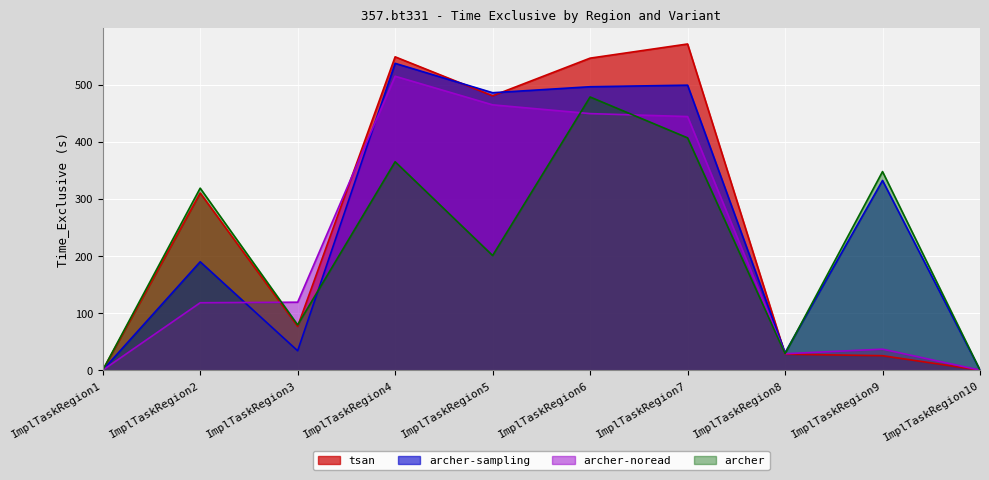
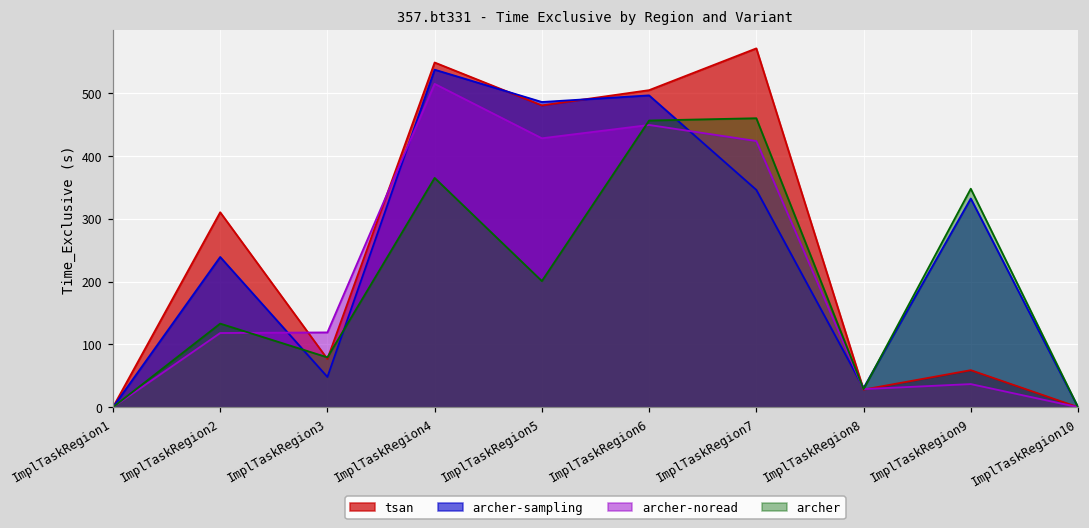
archer-sampling, ImplTaskRegion2: 190 -> 240
archer, ImplTaskRegion2: 320 -> 130
archer-sampling, ImplTaskRegion3: 30 -> 50
archer-noread, ImplTaskRegion5: 460 -> 430
tsan, ImplTaskRegion6: 550 -> 500
archer, ImplTaskRegion6: 480 -> 460
archer-sampling, ImplTaskRegion7: 500 -> 350
archer-noread, ImplTaskRegion7: 440 -> 420
archer, ImplTaskRegion7: 410 -> 460
tsan, ImplTaskRegion9: 30 -> 60
